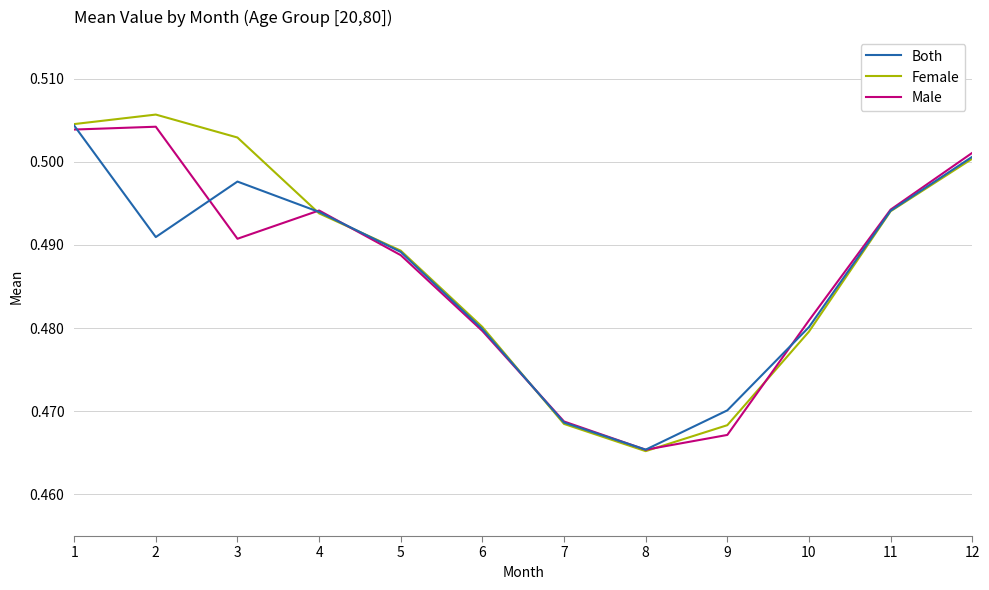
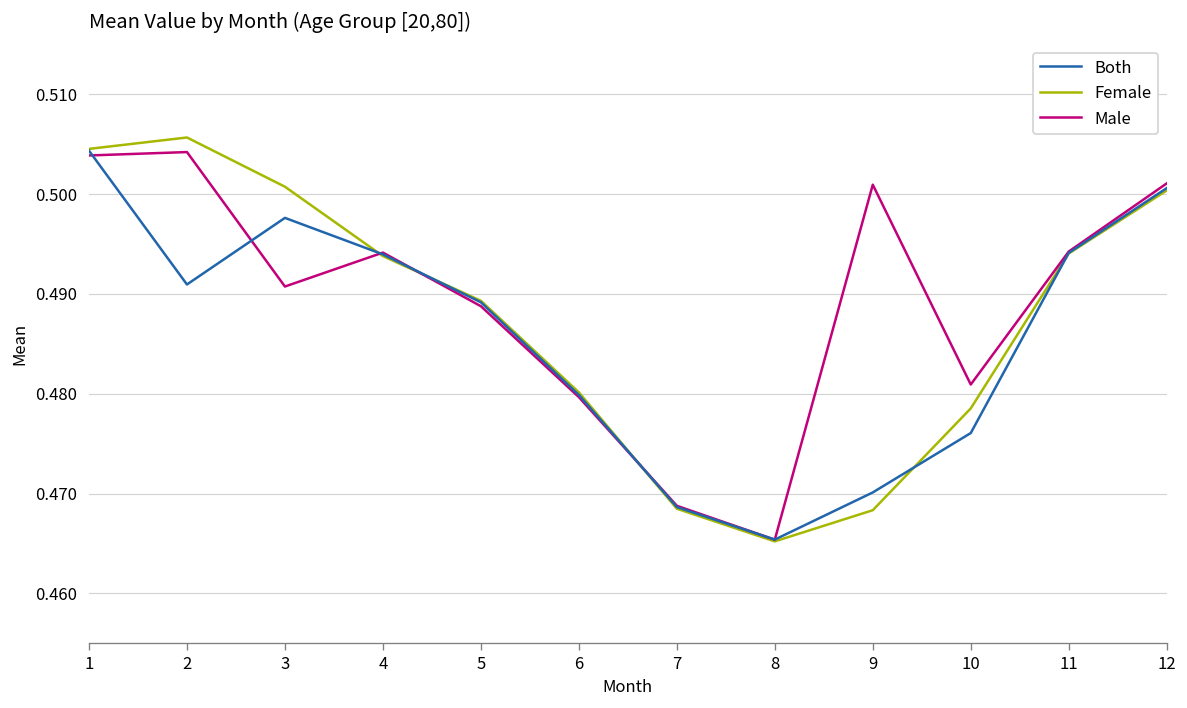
Female, 3: 0.503 -> 0.501
Male, 9: 0.467 -> 0.501
Both, 10: 0.480 -> 0.476
Female, 10: 0.480 -> 0.479
